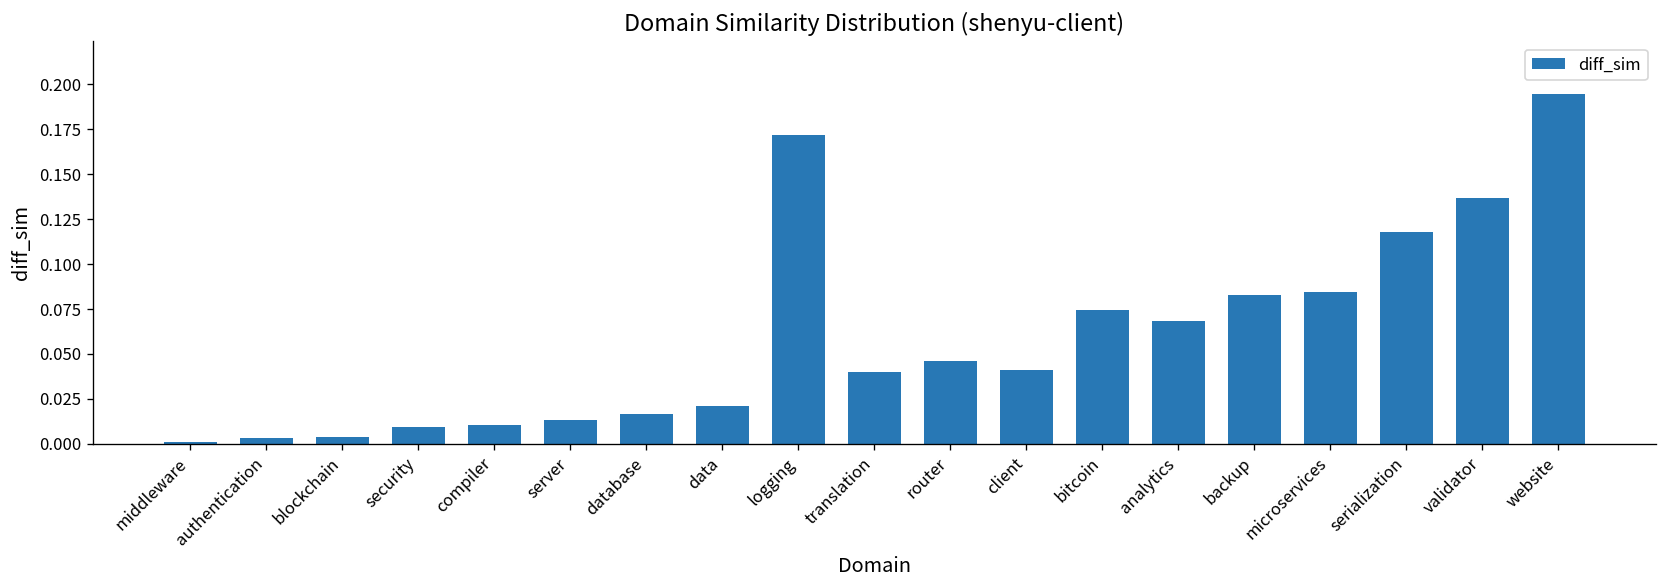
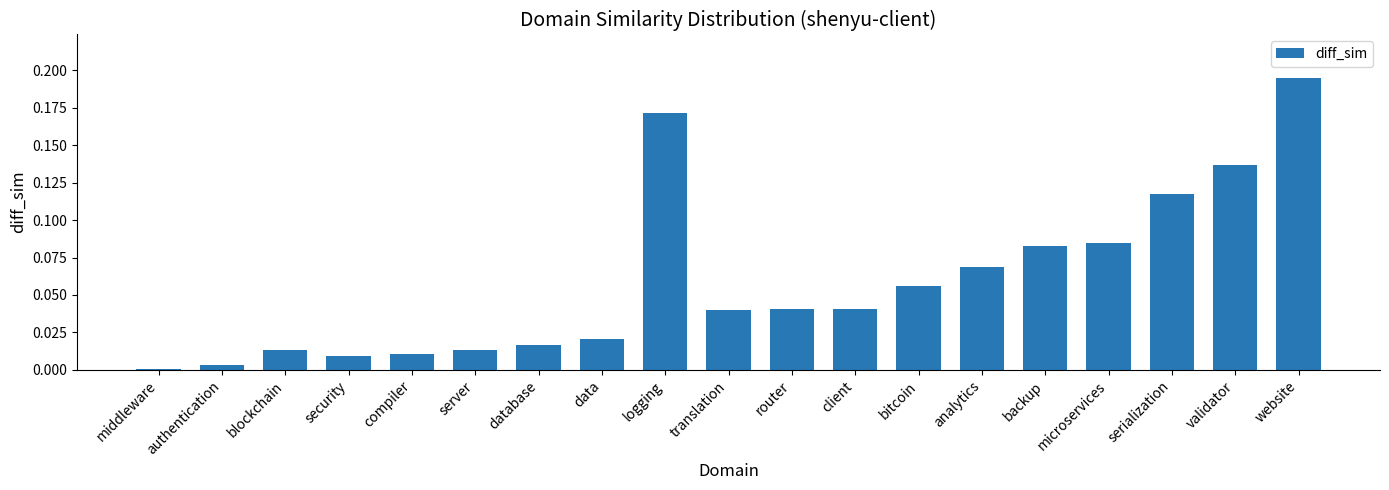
blockchain: 0.004 -> 0.014
router: 0.046 -> 0.041
bitcoin: 0.074 -> 0.056
